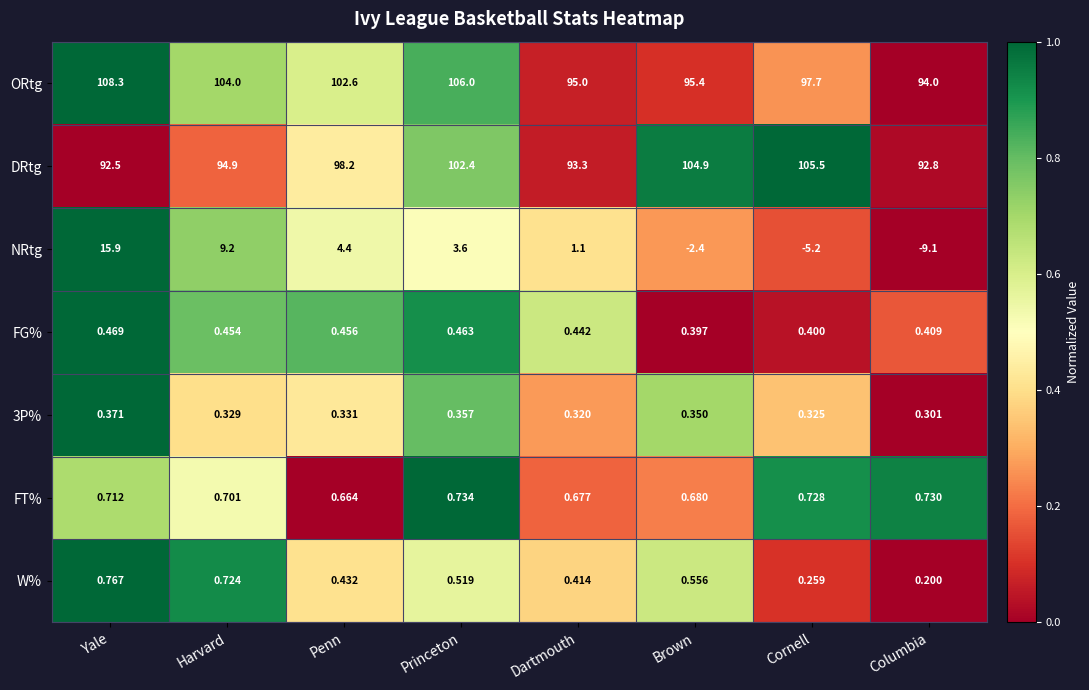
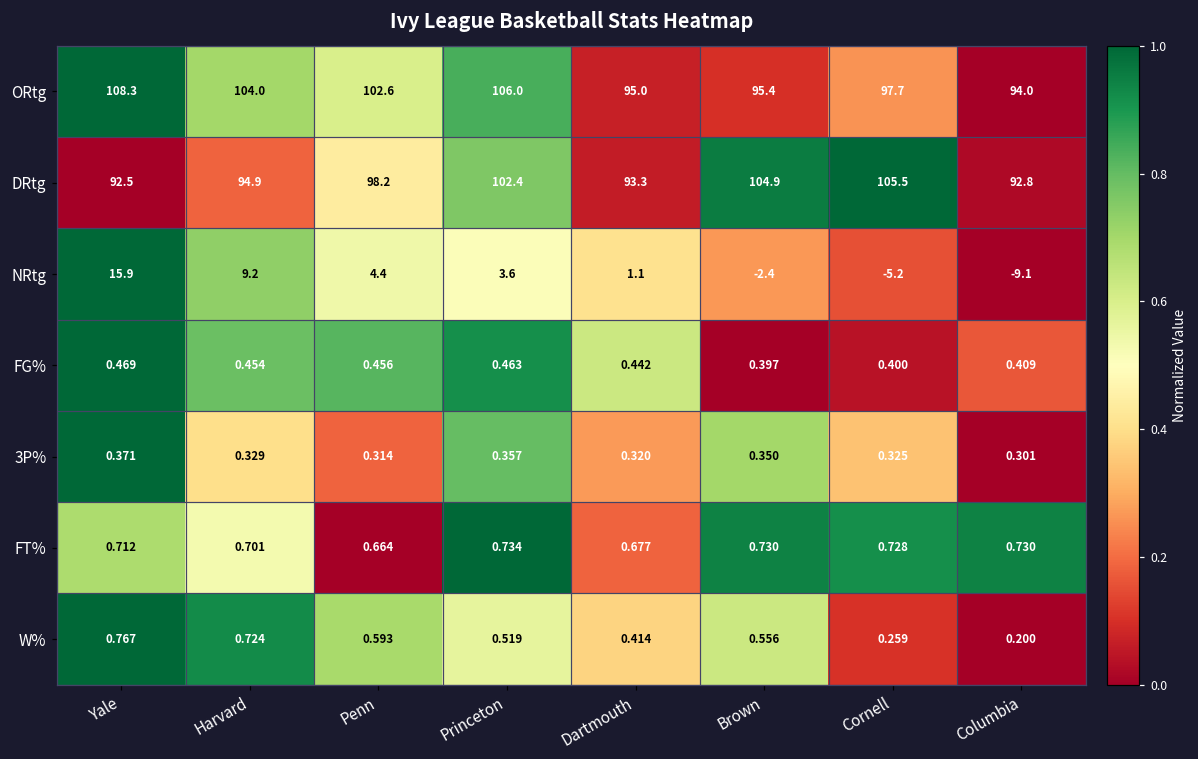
3P%, Penn: 0.331 -> 0.314
FT%, Brown: 0.680 -> 0.730
W%, Penn: 0.432 -> 0.593
